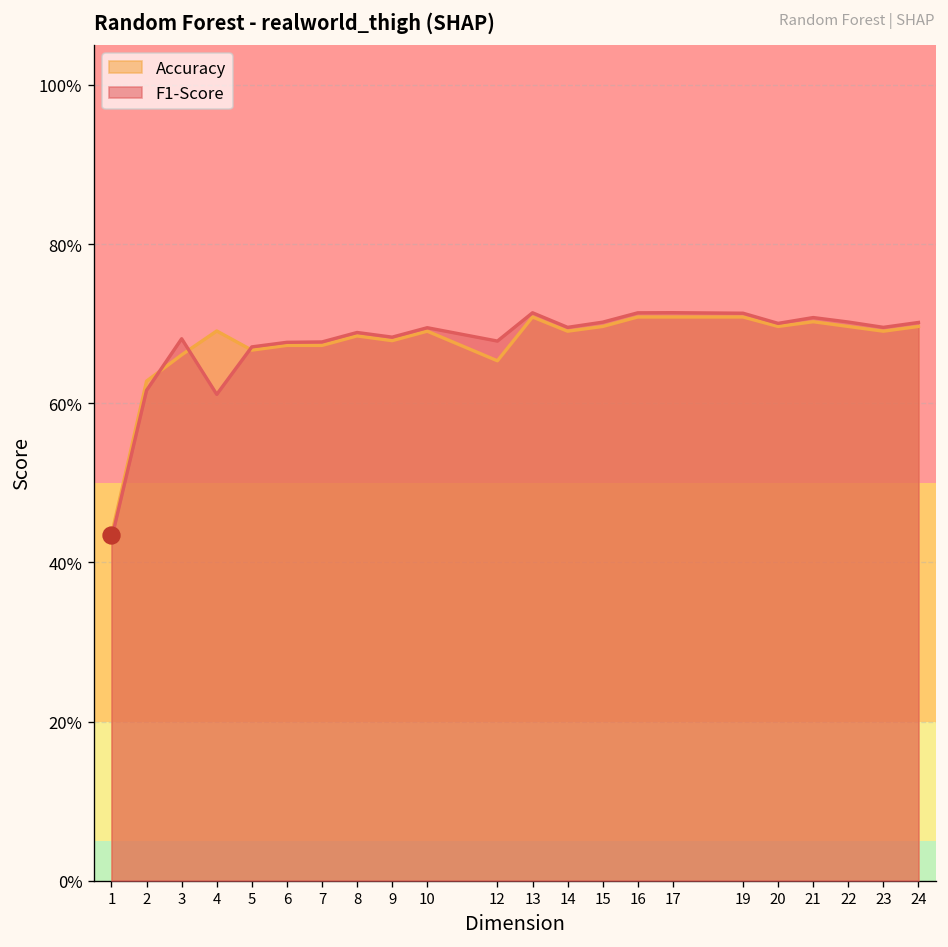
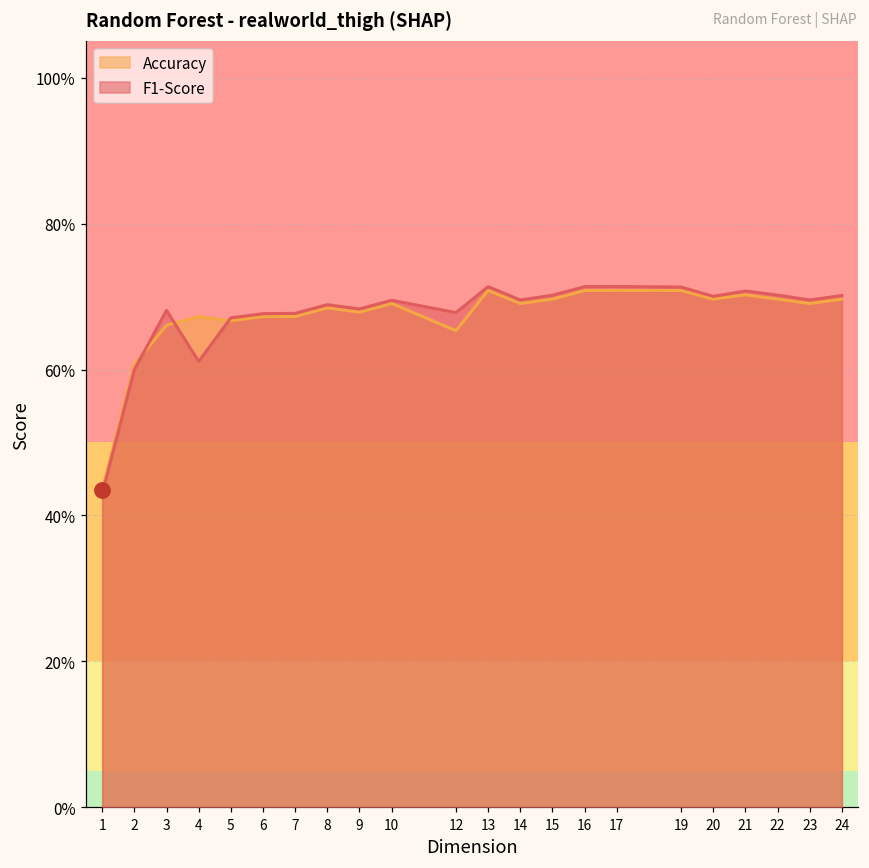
Accuracy, 2: 63% -> 61%
F1-Score, 2: 62% -> 60%
Accuracy, 4: 69% -> 67%
